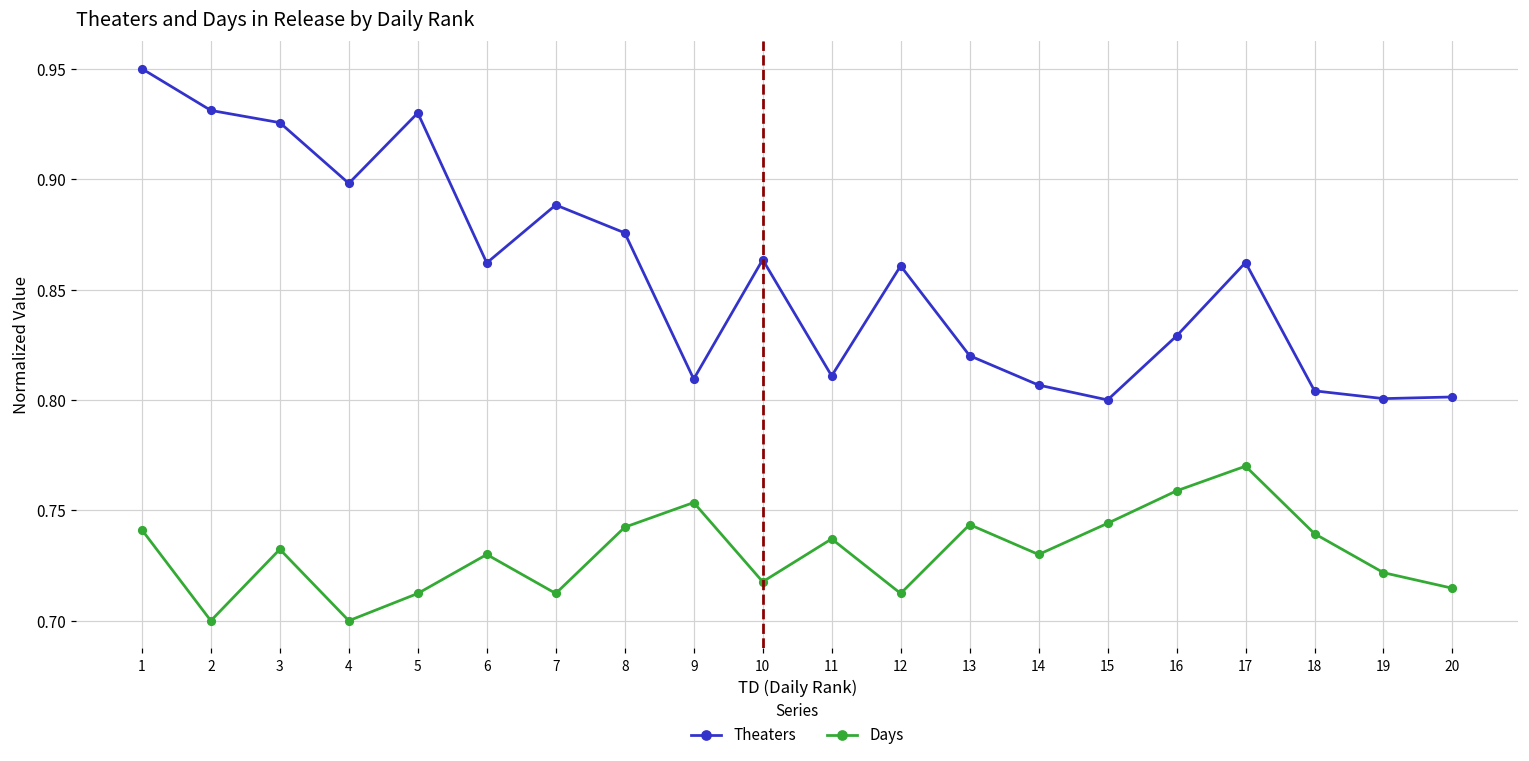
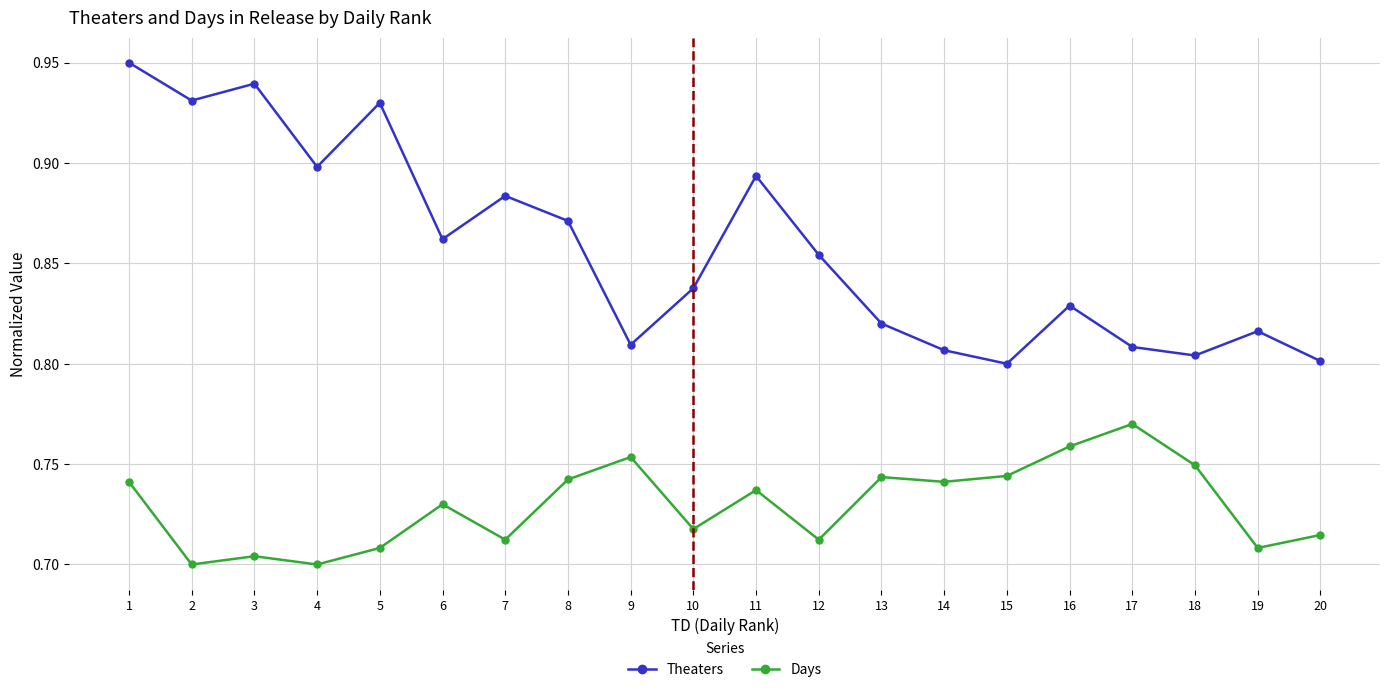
Theaters, 3: 0.926 -> 0.940
Days, 3: 0.732 -> 0.704
Days, 5: 0.712 -> 0.708
Theaters, 7: 0.888 -> 0.884
Theaters, 8: 0.876 -> 0.871
Theaters, 10: 0.864 -> 0.838
Theaters, 11: 0.811 -> 0.894
Theaters, 12: 0.861 -> 0.854
Days, 14: 0.730 -> 0.741
Theaters, 17: 0.862 -> 0.808
Days, 18: 0.739 -> 0.749
Theaters, 19: 0.801 -> 0.816
Days, 19: 0.722 -> 0.708
